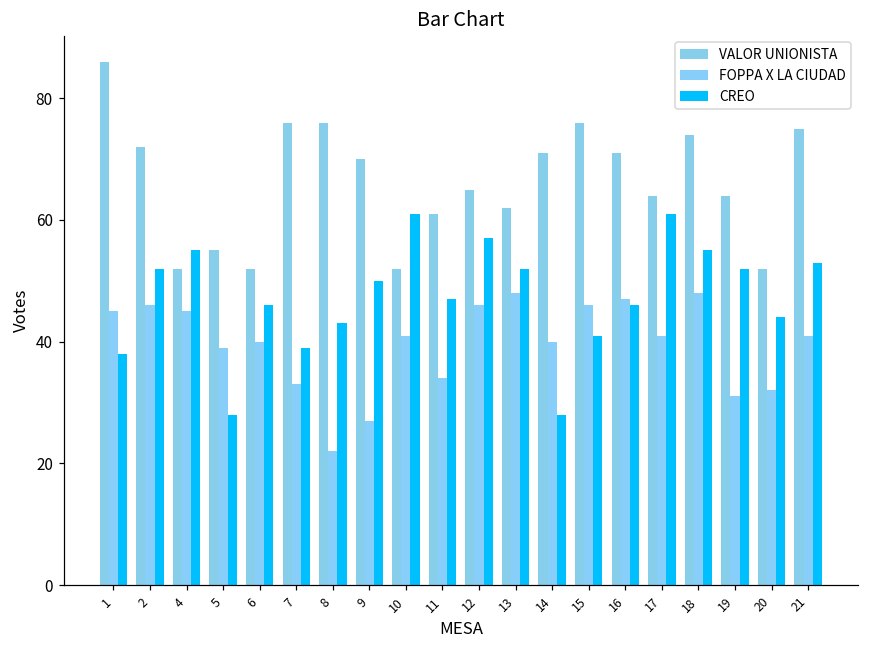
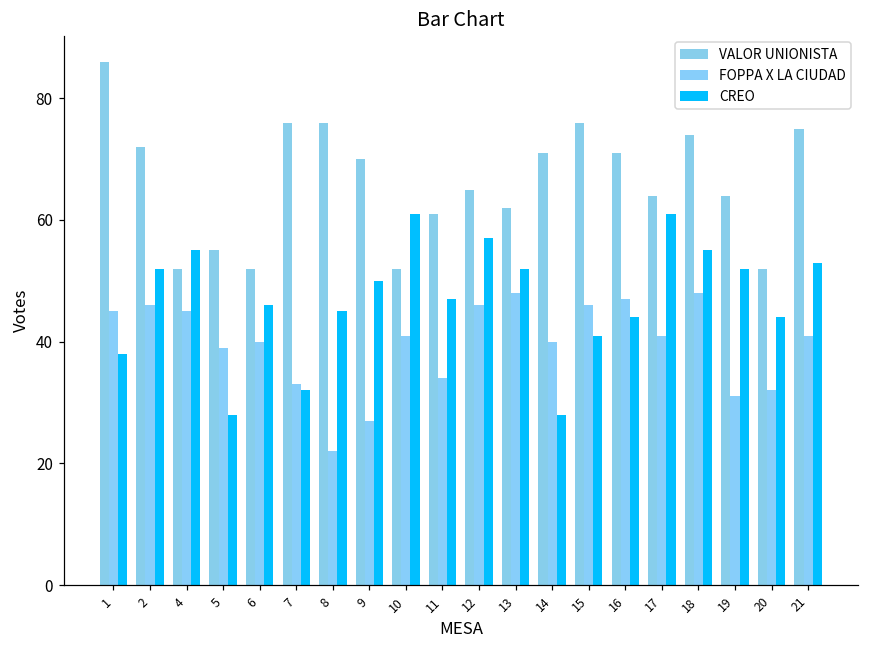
CREO, 7: 39 -> 32
CREO, 8: 43 -> 45
CREO, 16: 46 -> 44
